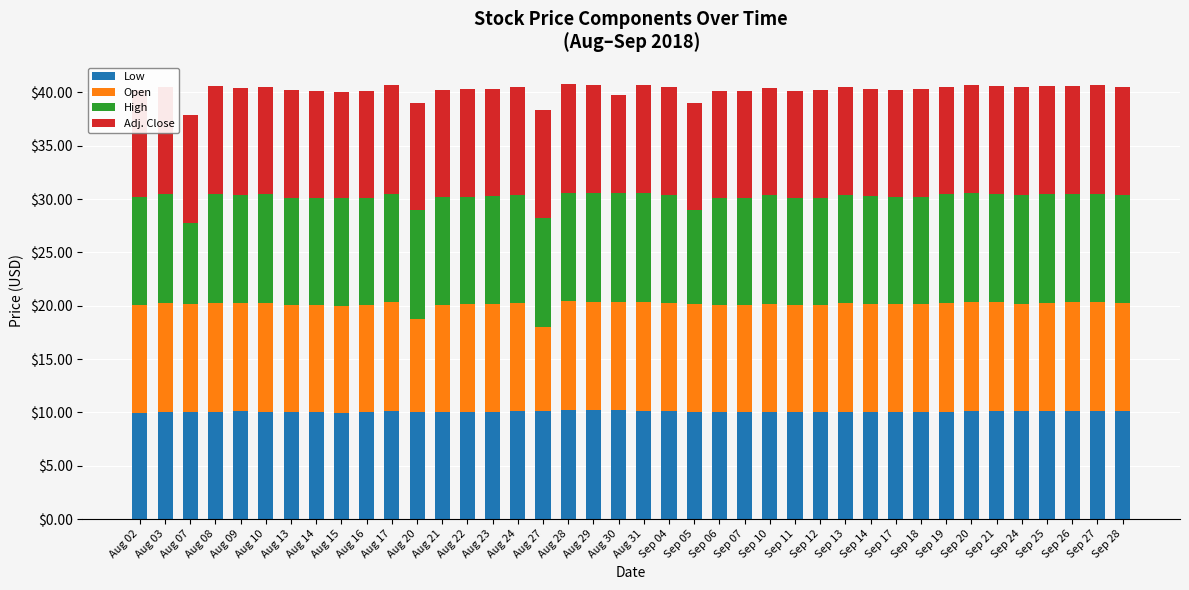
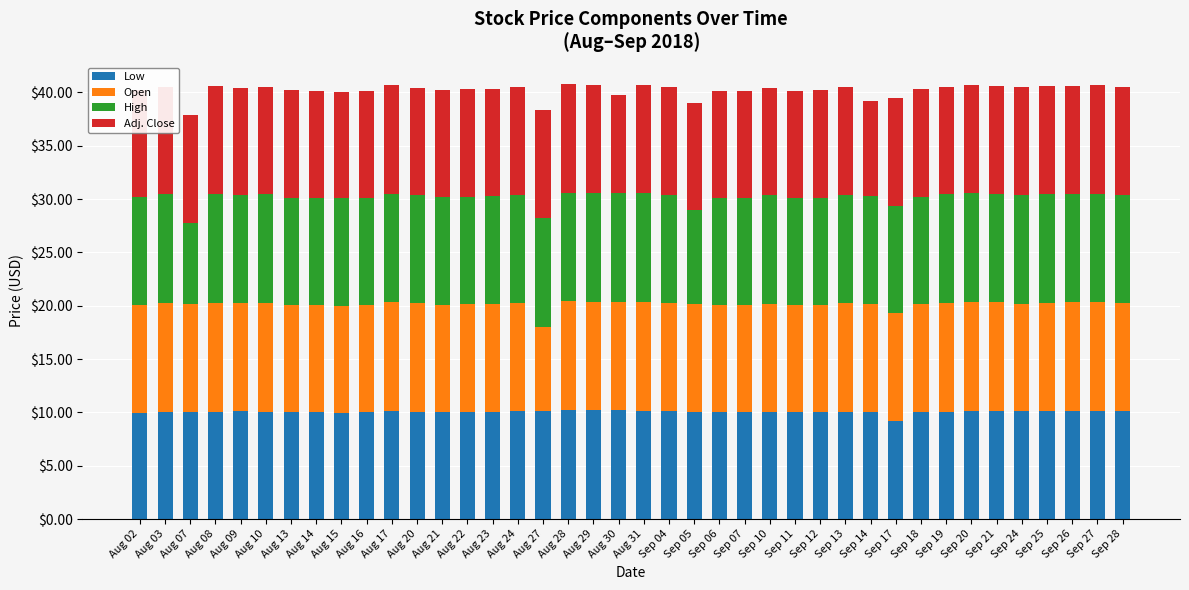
Open, Aug 20: $8.7 -> $10.2
Adj. Close, Sep 14: $10.1 -> $9.0
Low, Sep 17: $10.1 -> $9.2
